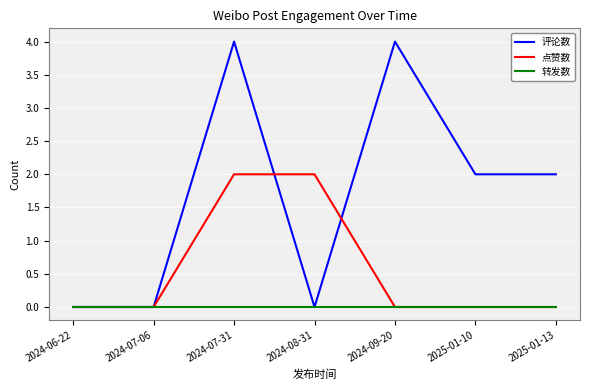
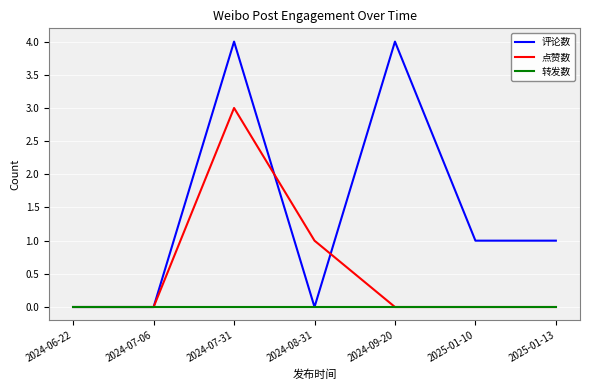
点赞数, 2024-07-31: 2 -> 3
点赞数, 2024-08-31: 2 -> 1
评论数, 2025-01-10: 2 -> 1
评论数, 2025-01-13: 2 -> 1
